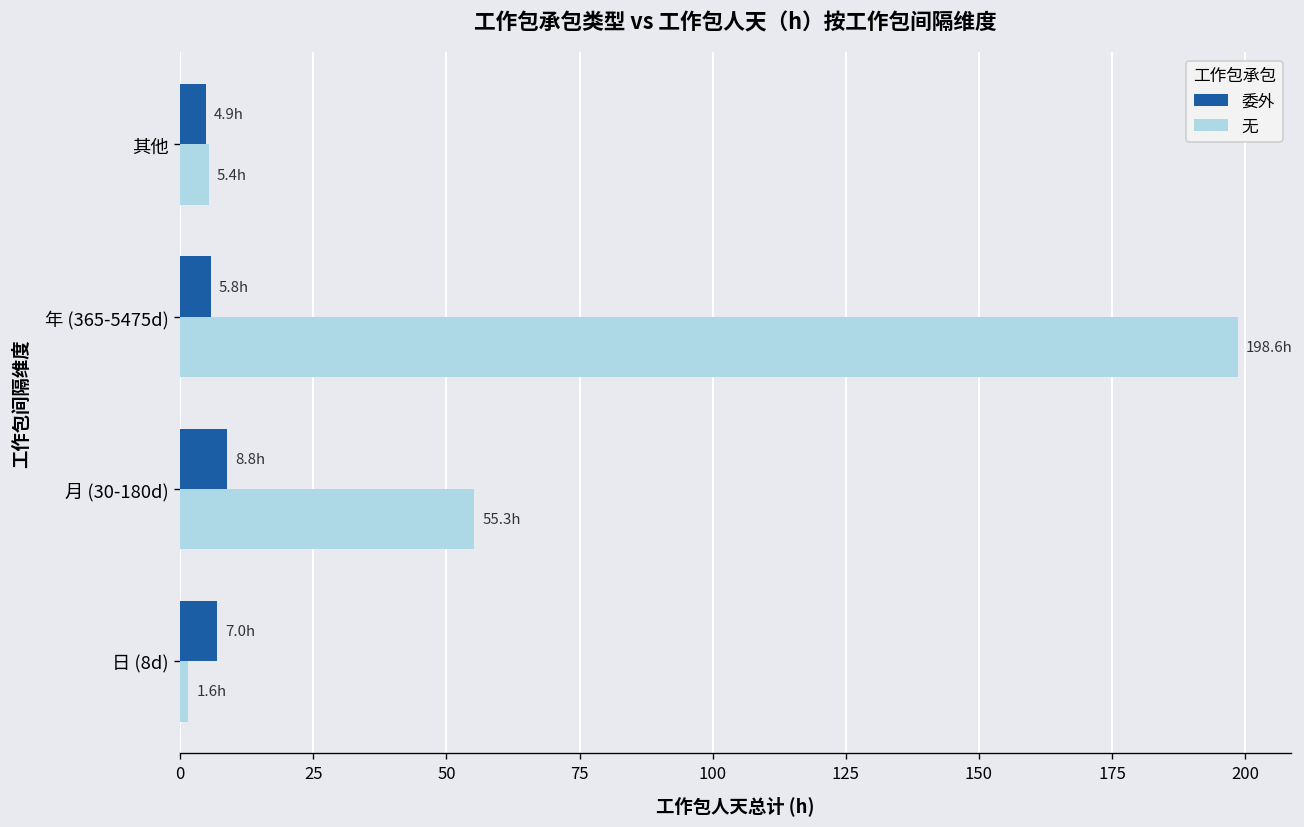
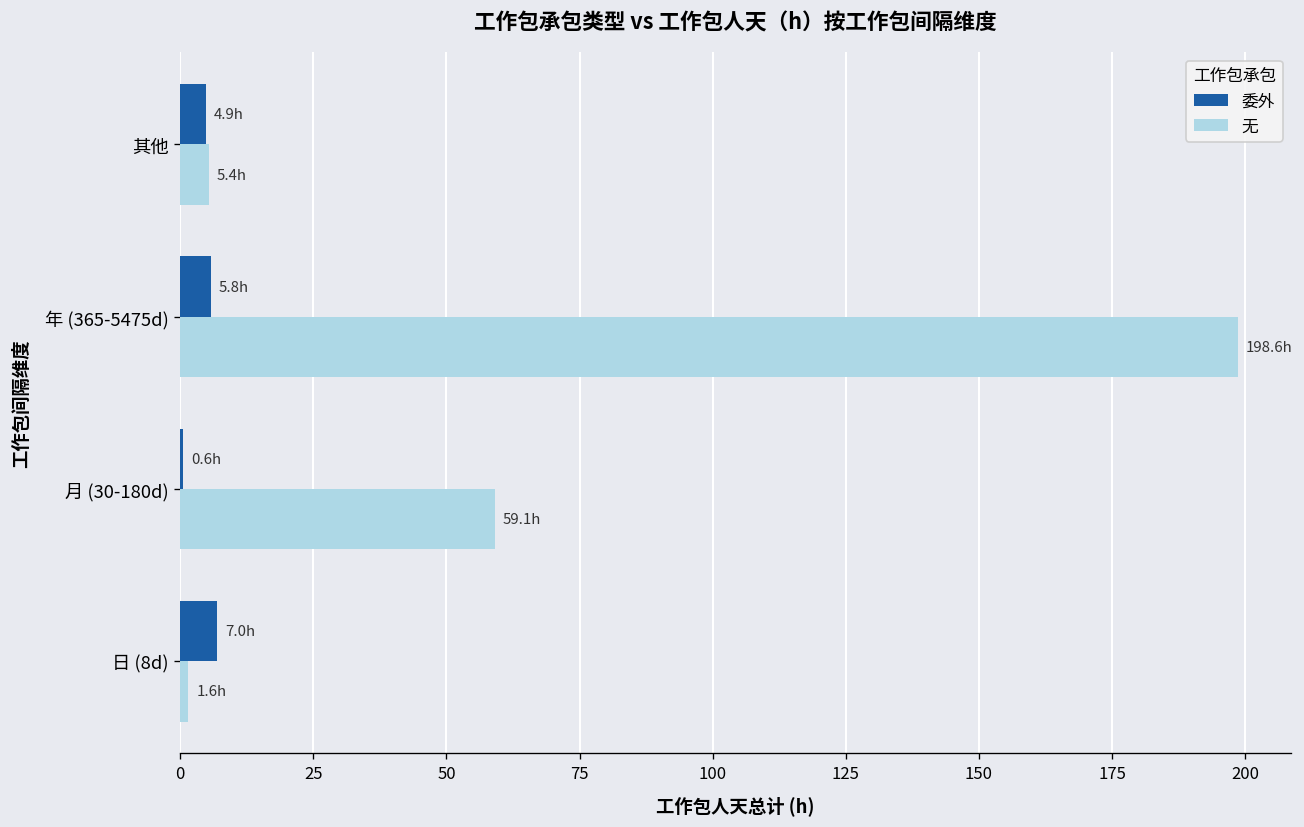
委外, 月 (30-180d): 8.8h -> 0.6h
无, 月 (30-180d): 55.3h -> 59.1h
